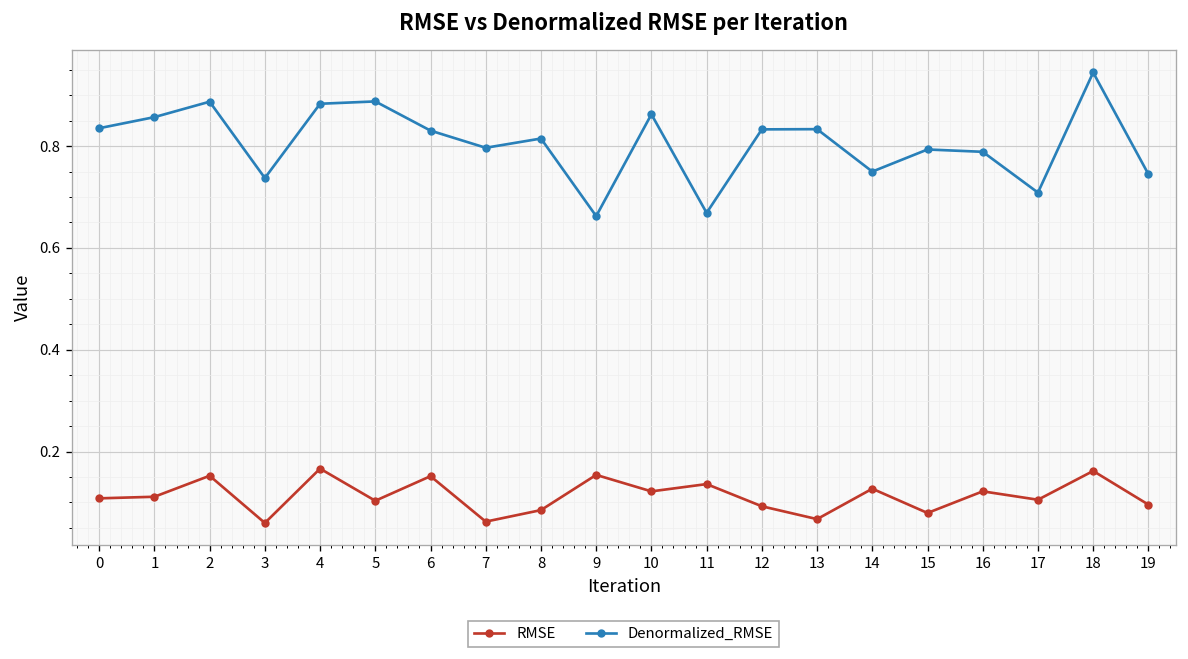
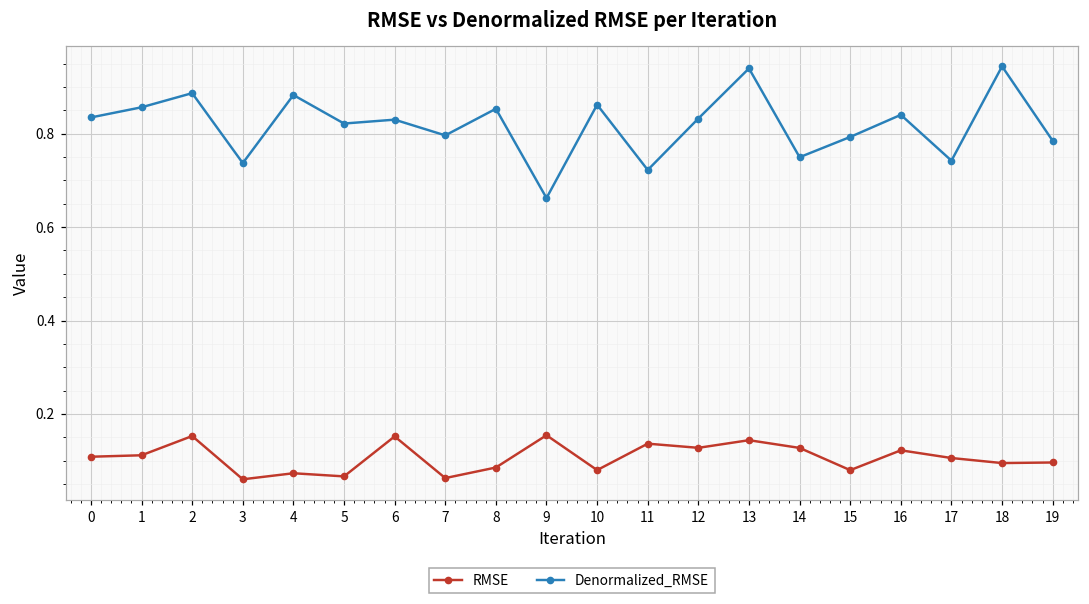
RMSE, 4: 0.17 -> 0.07
RMSE, 5: 0.10 -> 0.07
Denormalized_RMSE, 5: 0.89 -> 0.82
Denormalized_RMSE, 8: 0.81 -> 0.85
RMSE, 10: 0.12 -> 0.08
Denormalized_RMSE, 11: 0.67 -> 0.72
RMSE, 12: 0.09 -> 0.13
RMSE, 13: 0.07 -> 0.14
Denormalized_RMSE, 13: 0.83 -> 0.94
Denormalized_RMSE, 16: 0.79 -> 0.84
Denormalized_RMSE, 17: 0.71 -> 0.74
RMSE, 18: 0.16 -> 0.09
Denormalized_RMSE, 19: 0.74 -> 0.79
